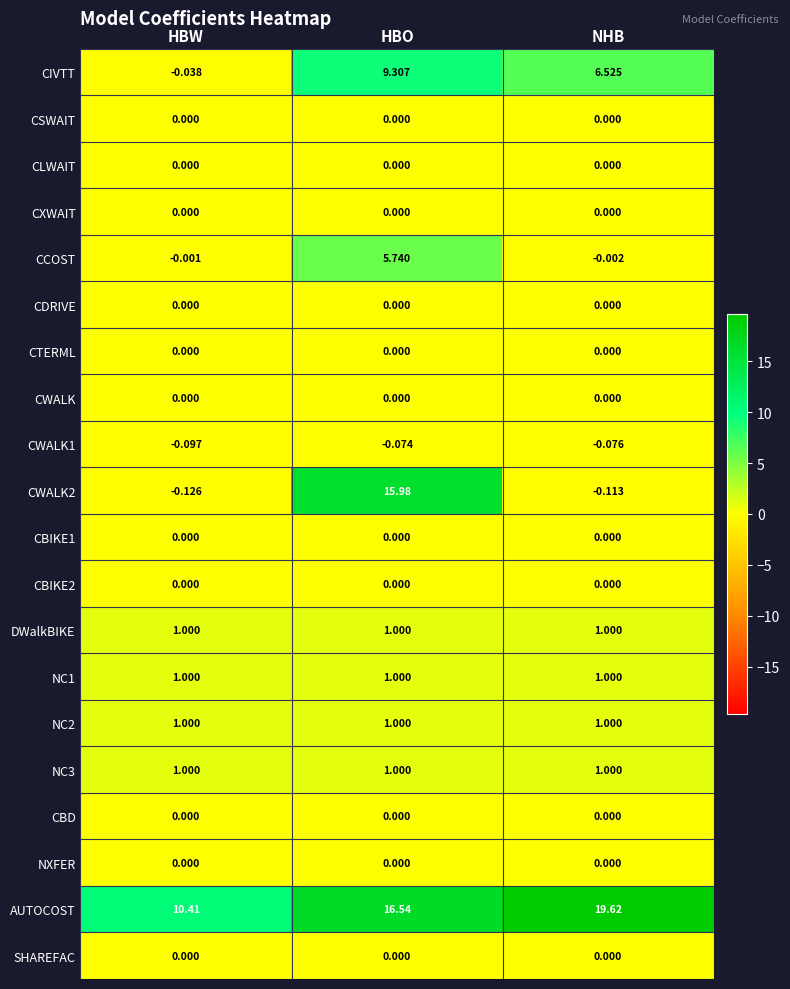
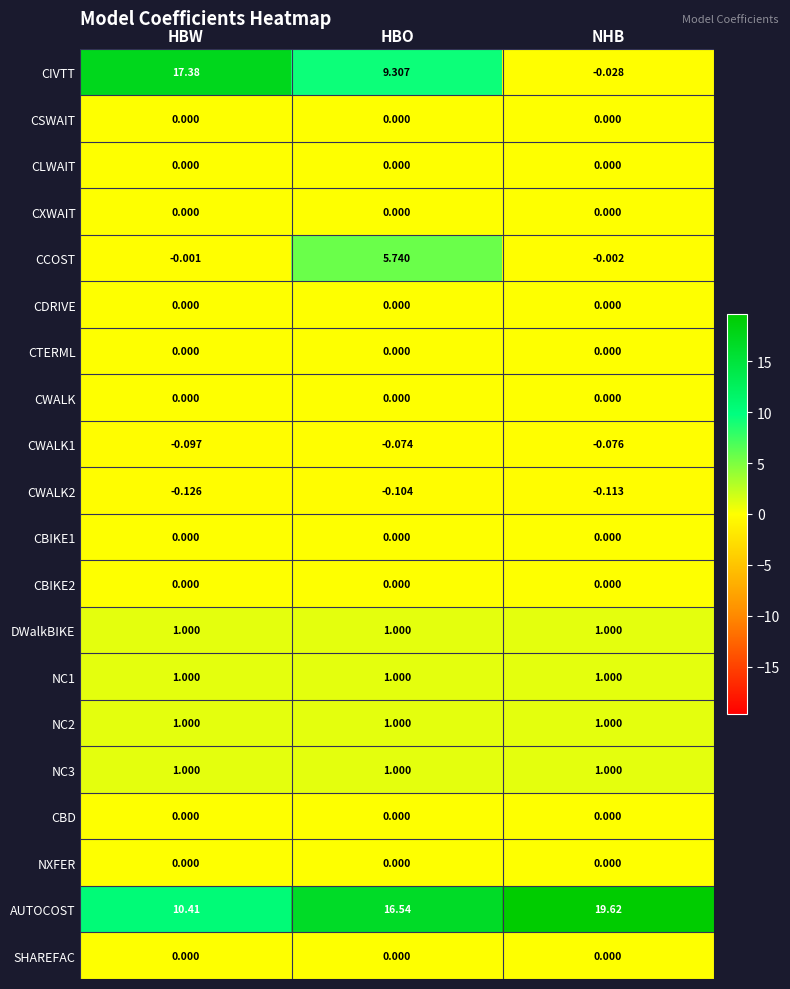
CIVTT, HBW: -0.038 -> 17.38
CIVTT, NHB: 6.525 -> -0.028
CWALK2, HBO: 15.98 -> -0.104
